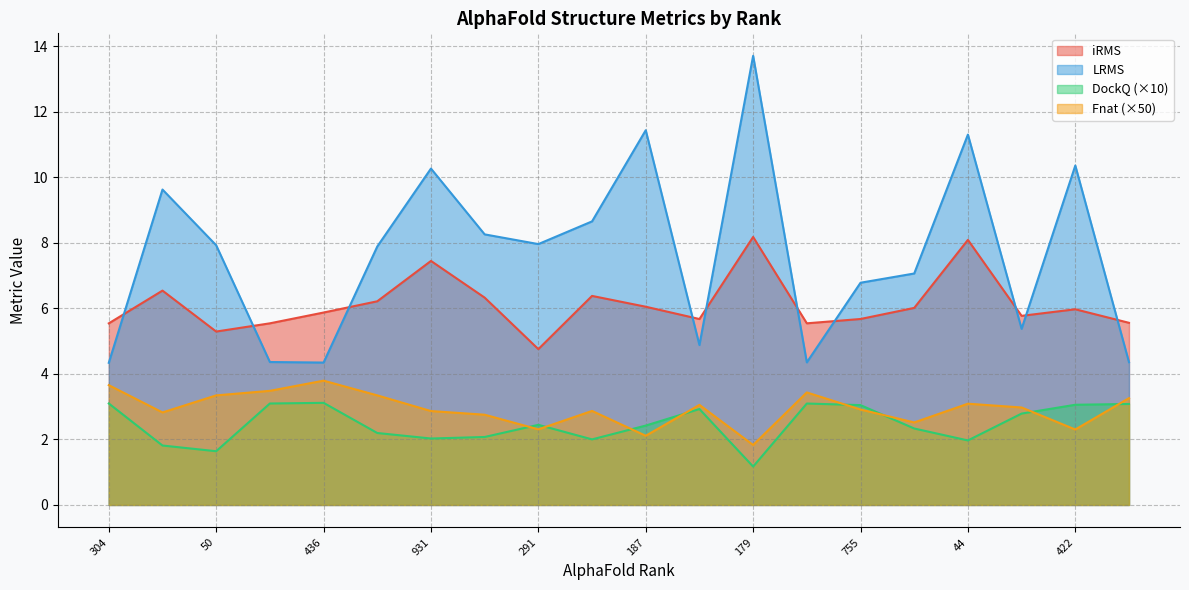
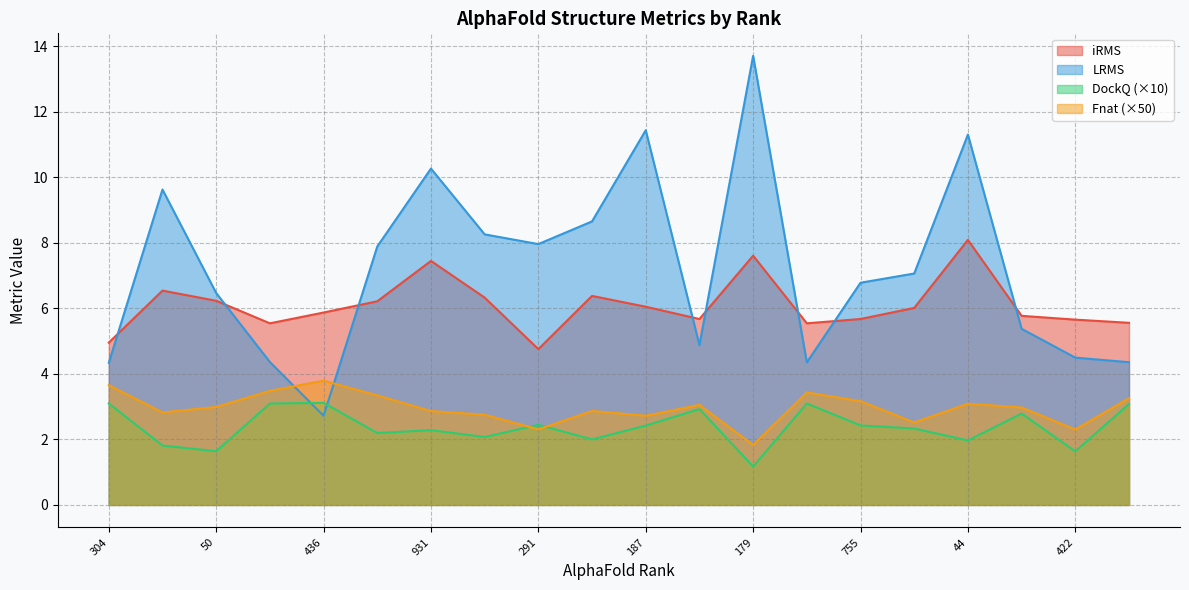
iRMS, 304: 5.5 -> 5.0
iRMS, 50: 5.3 -> 6.2
LRMS, 50: 7.9 -> 6.5
Fnat (×50), 50: 3.3 -> 3.0
LRMS, 436: 4.3 -> 2.7
DockQ (×10), 931: 2.0 -> 2.3
Fnat (×50), 187: 2.1 -> 2.7
iRMS, 179: 8.2 -> 7.6
DockQ (×10), 755: 3.0 -> 2.4
Fnat (×50), 755: 2.9 -> 3.2
iRMS, 422: 6.0 -> 5.7
LRMS, 422: 10.4 -> 4.5
DockQ (×10), 422: 3.1 -> 1.6
